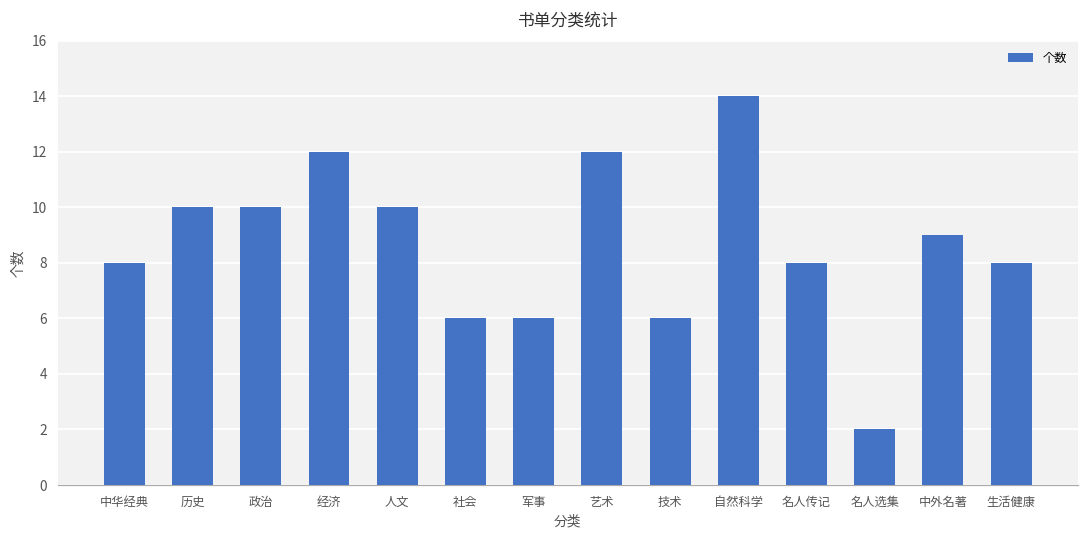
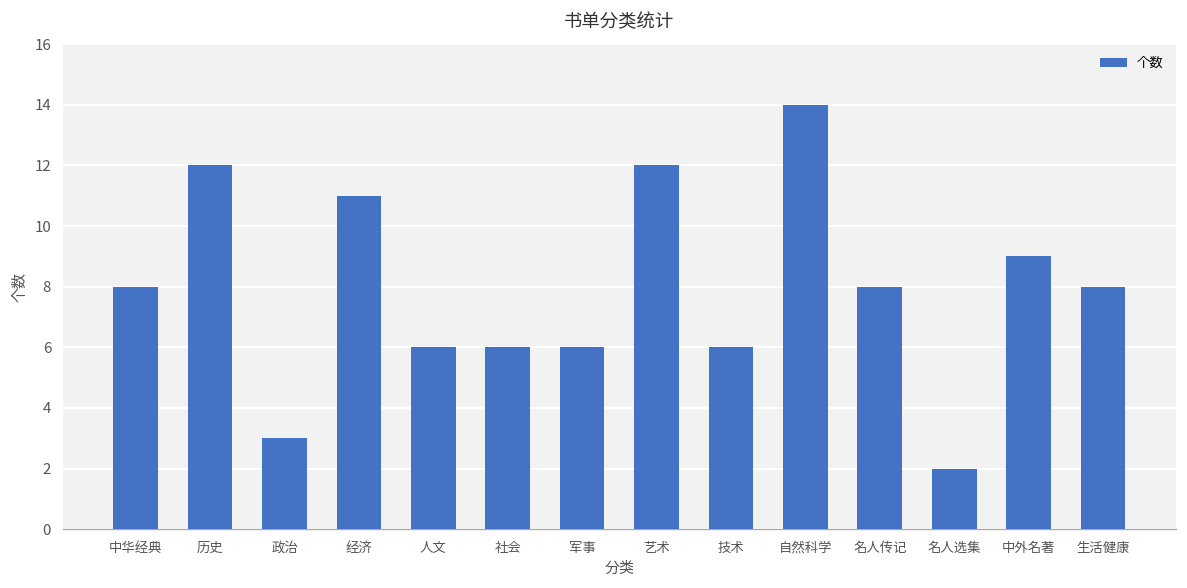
历史: 10 -> 12
政治: 10 -> 3
经济: 12 -> 11
人文: 10 -> 6
